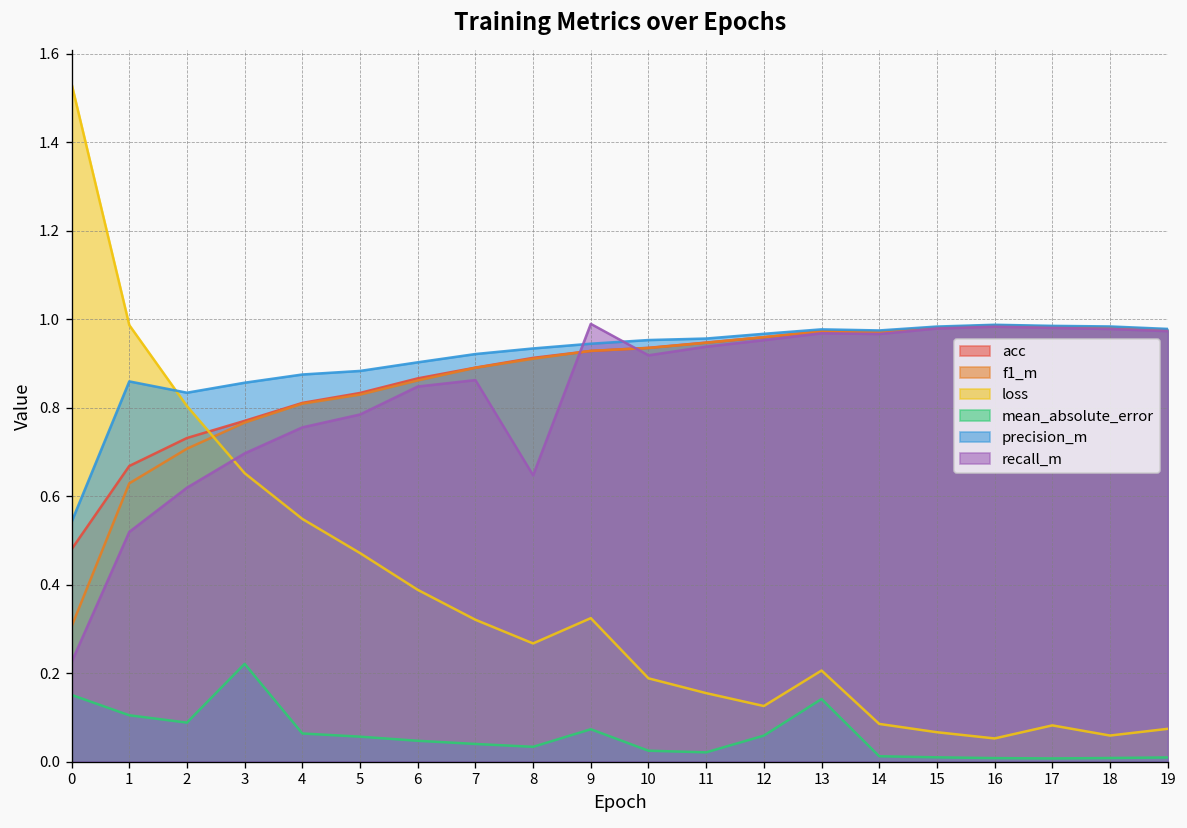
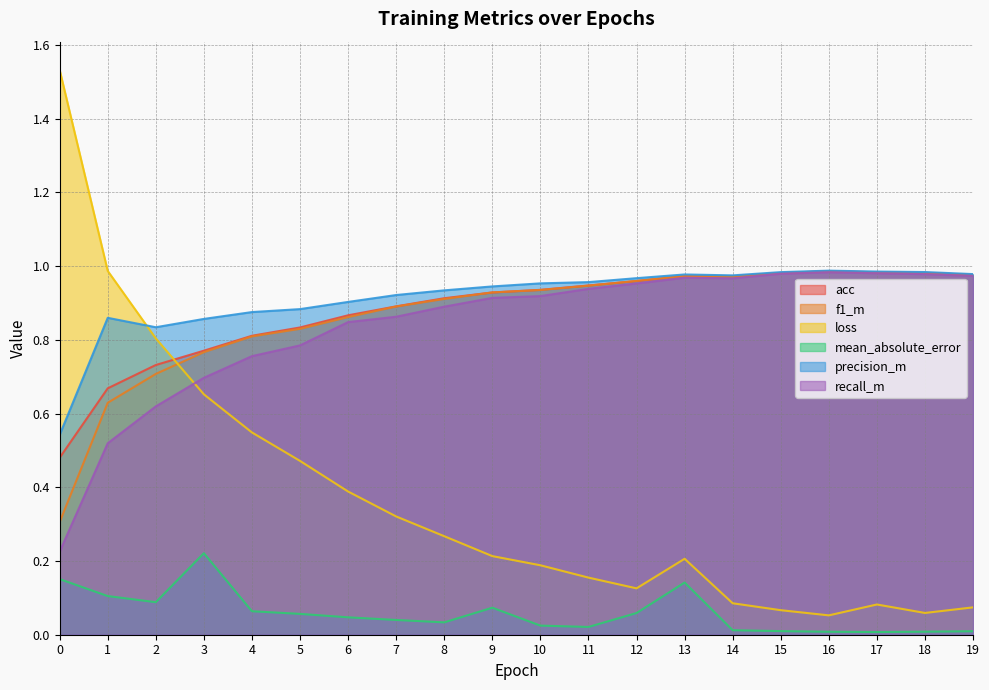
recall_m, 8: 0.65 -> 0.89
loss, 9: 0.32 -> 0.21
recall_m, 9: 0.99 -> 0.91
